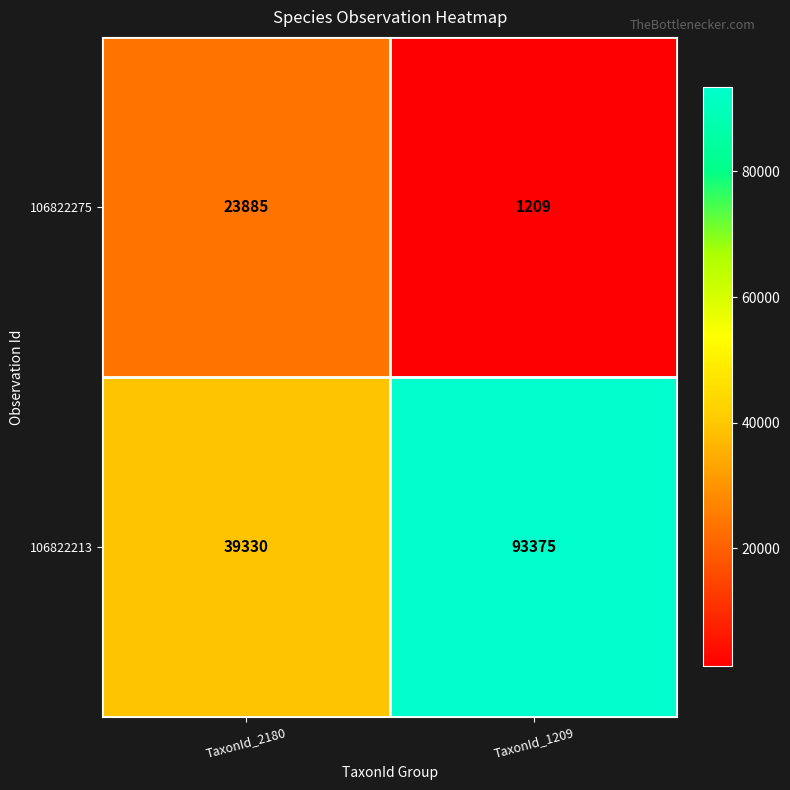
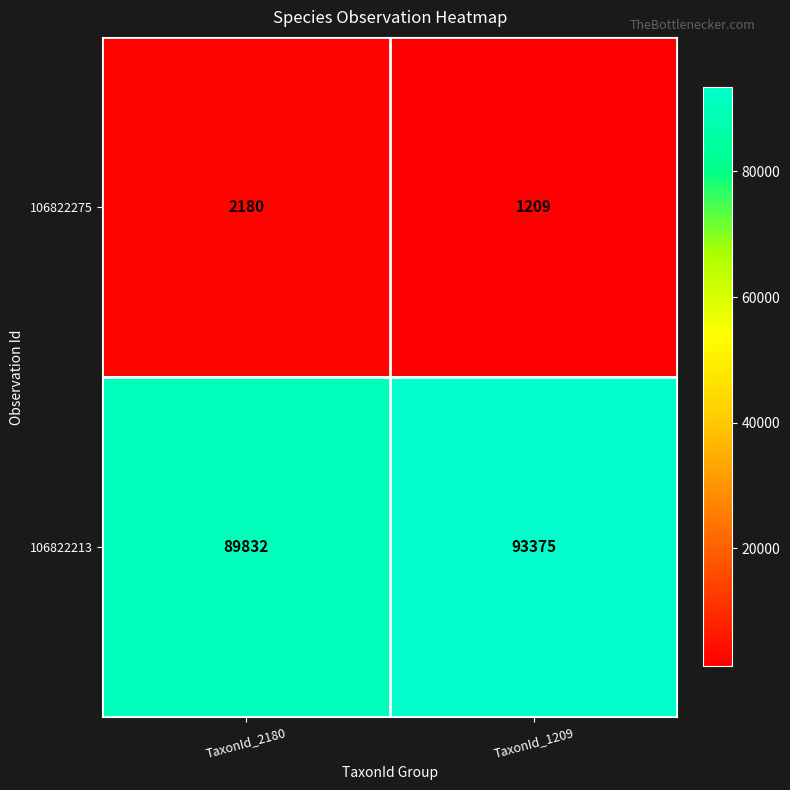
106822275, TaxonId_2180: 23885 -> 2180
106822213, TaxonId_2180: 39330 -> 89832
